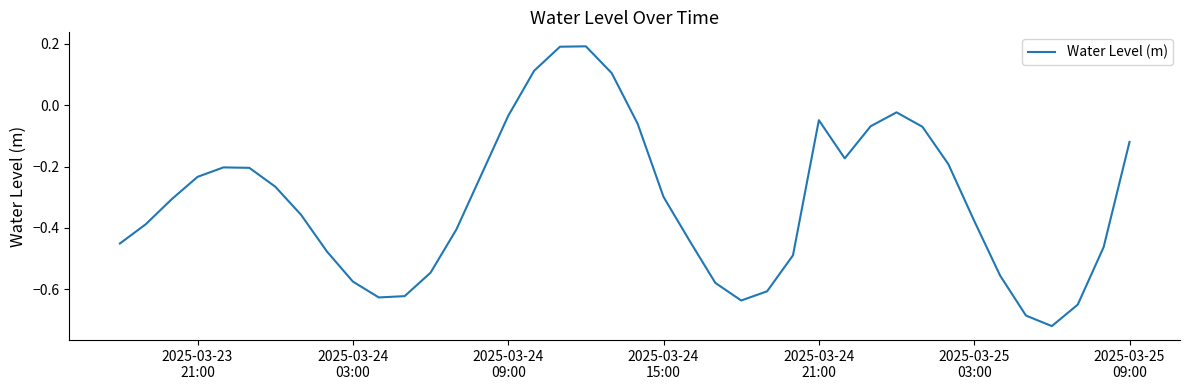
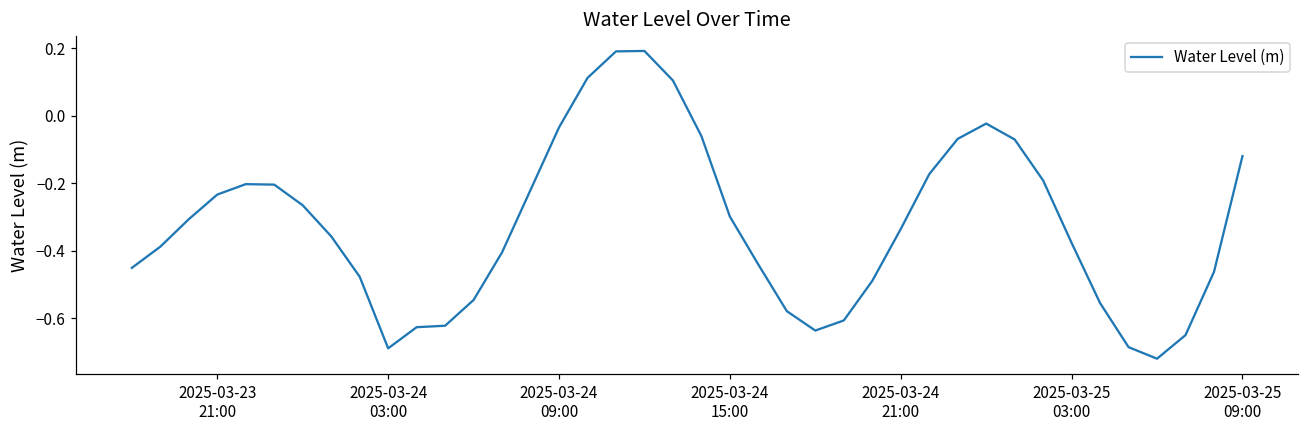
2025-03-24 03:00: -0.58 -> -0.69
2025-03-24 21:00: -0.05 -> -0.34
